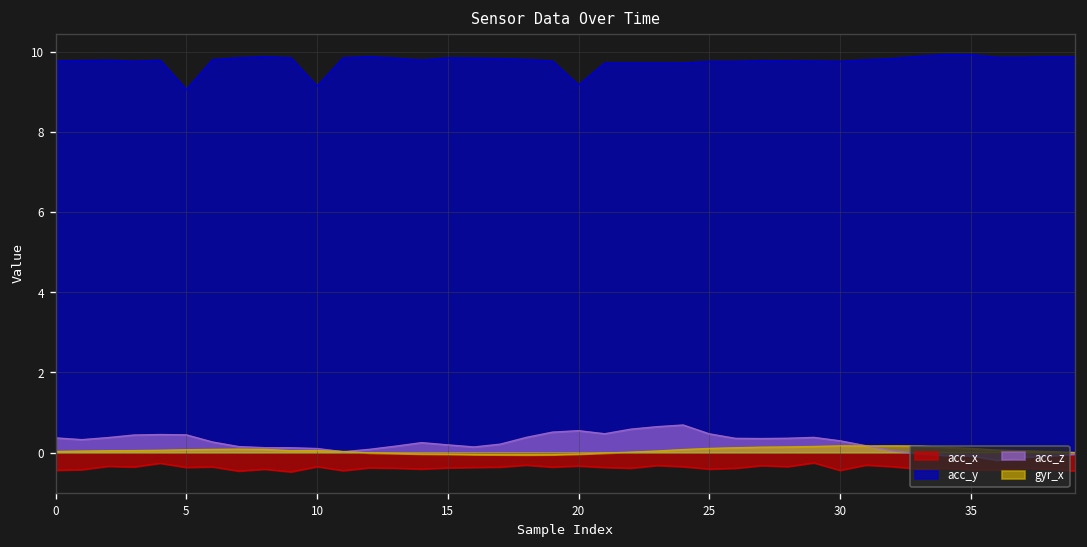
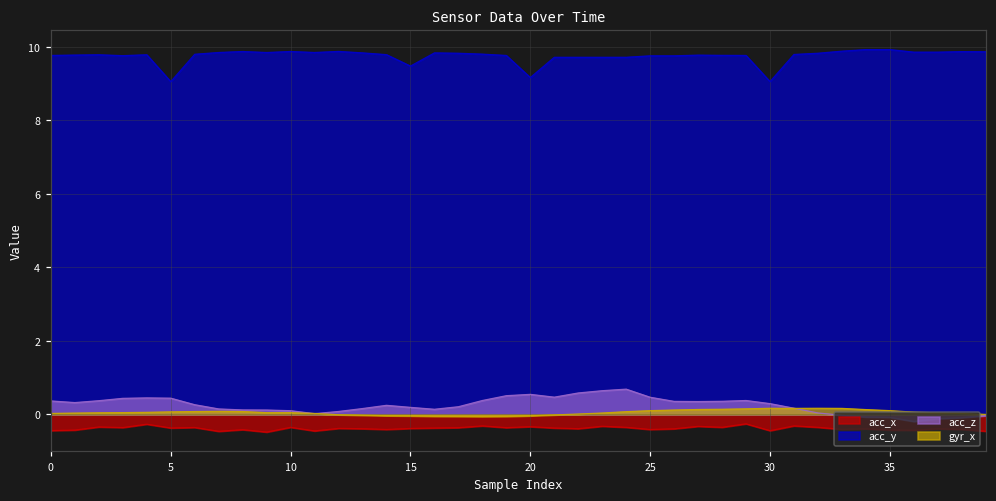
acc_y, 10: 9.1 -> 9.9
acc_y, 15: 9.8 -> 9.5
acc_y, 30: 9.8 -> 9.1
